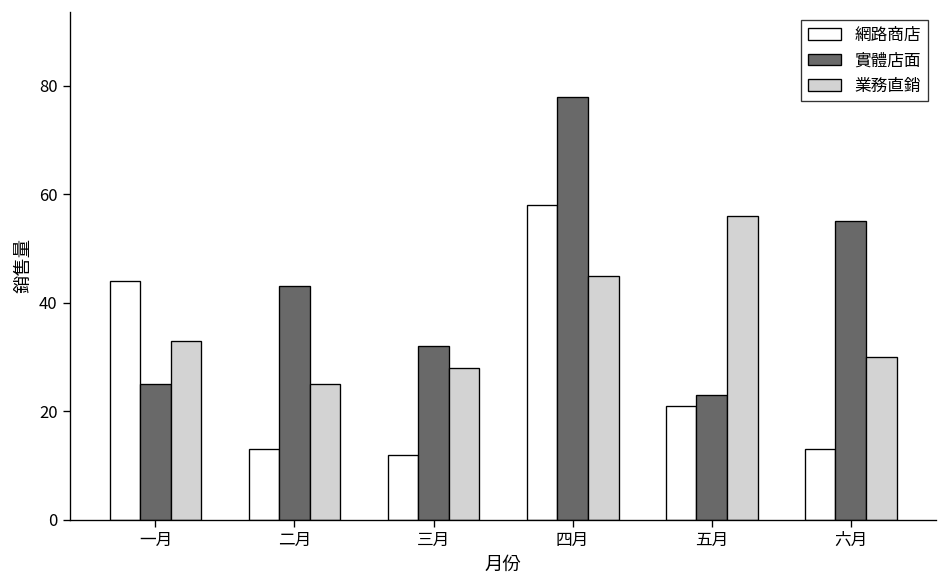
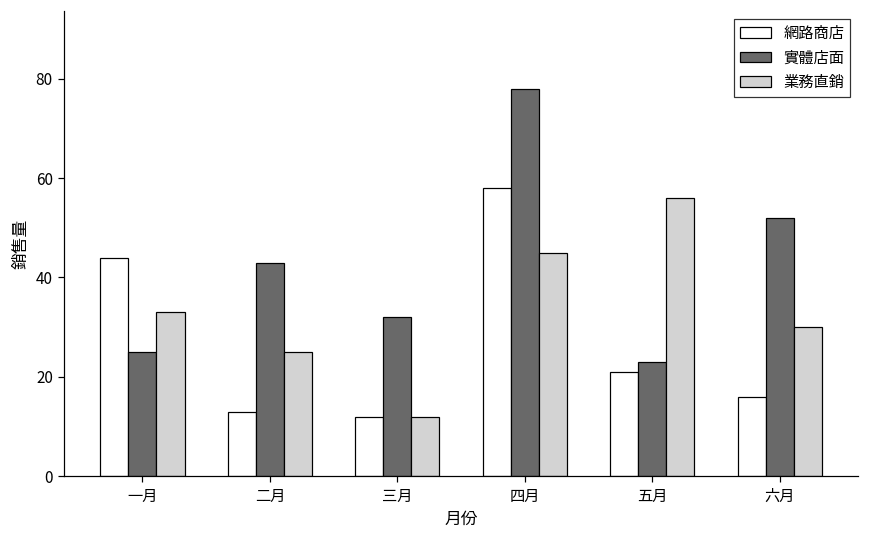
業務直銷, 三月: 28 -> 12
網路商店, 六月: 13 -> 16
實體店面, 六月: 55 -> 52
